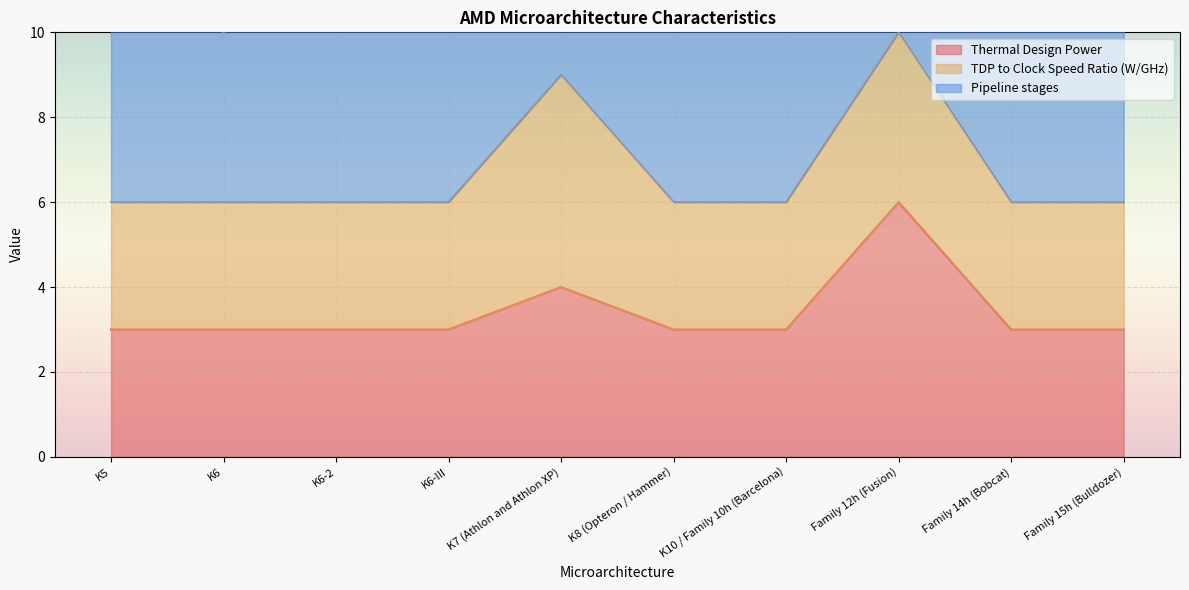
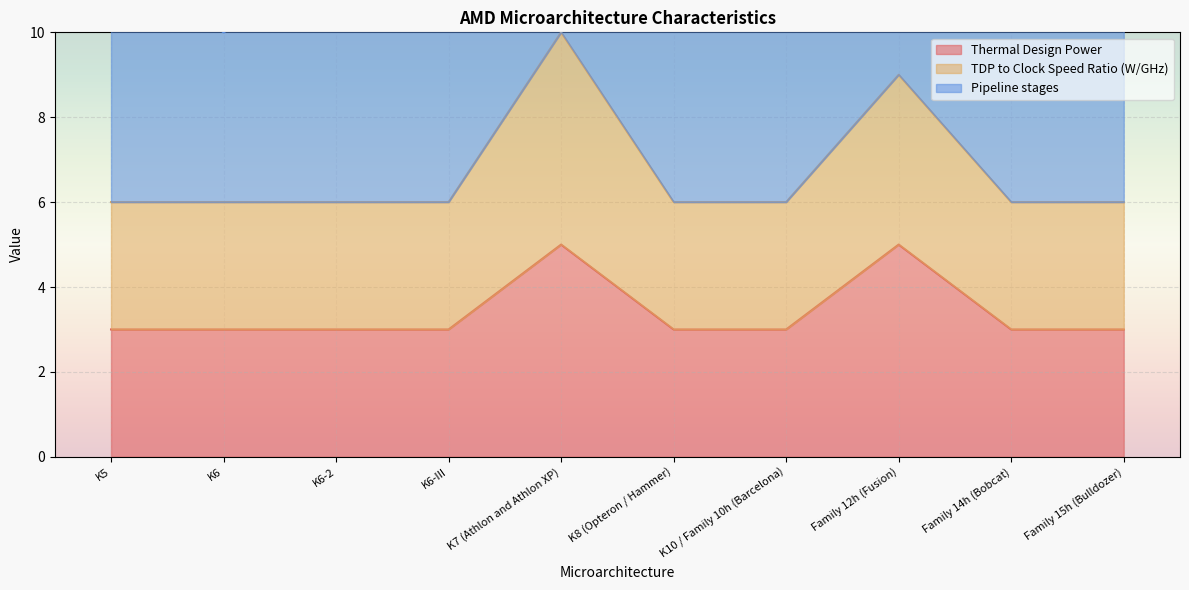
Thermal Design Power, K7 (Athlon and Athlon XP): 4 -> 5
Thermal Design Power, Family 12h (Fusion): 6 -> 5
